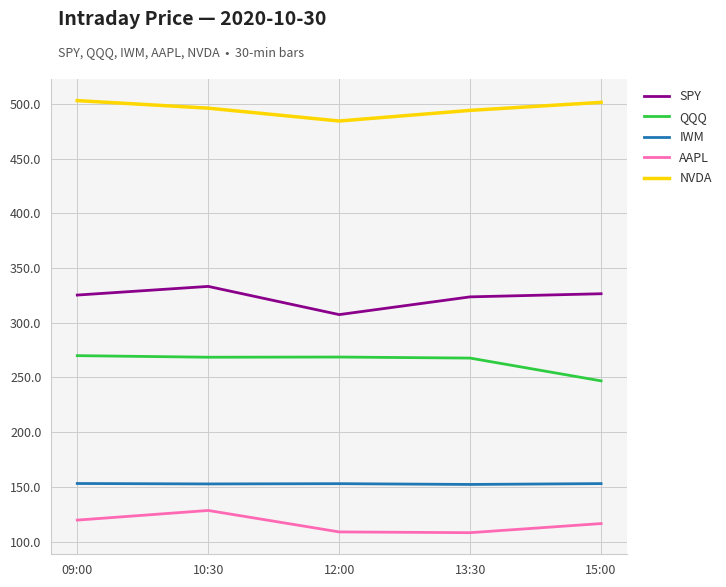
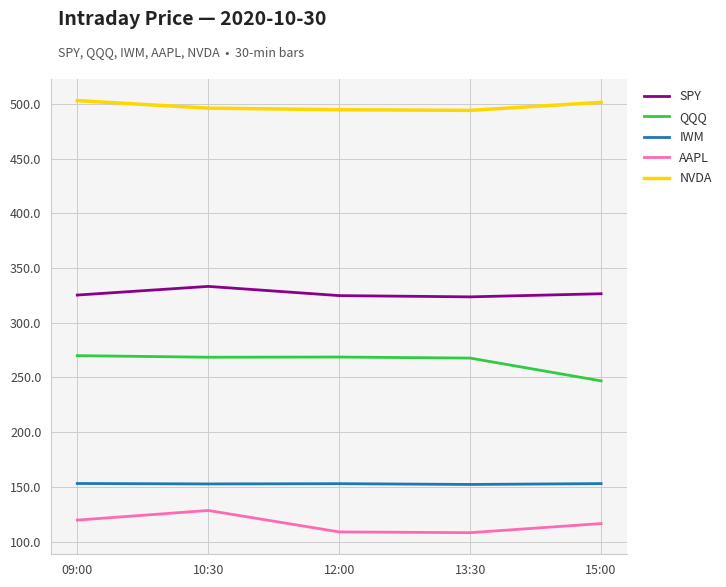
SPY, 12:00: 307 -> 325
NVDA, 12:00: 484 -> 495
